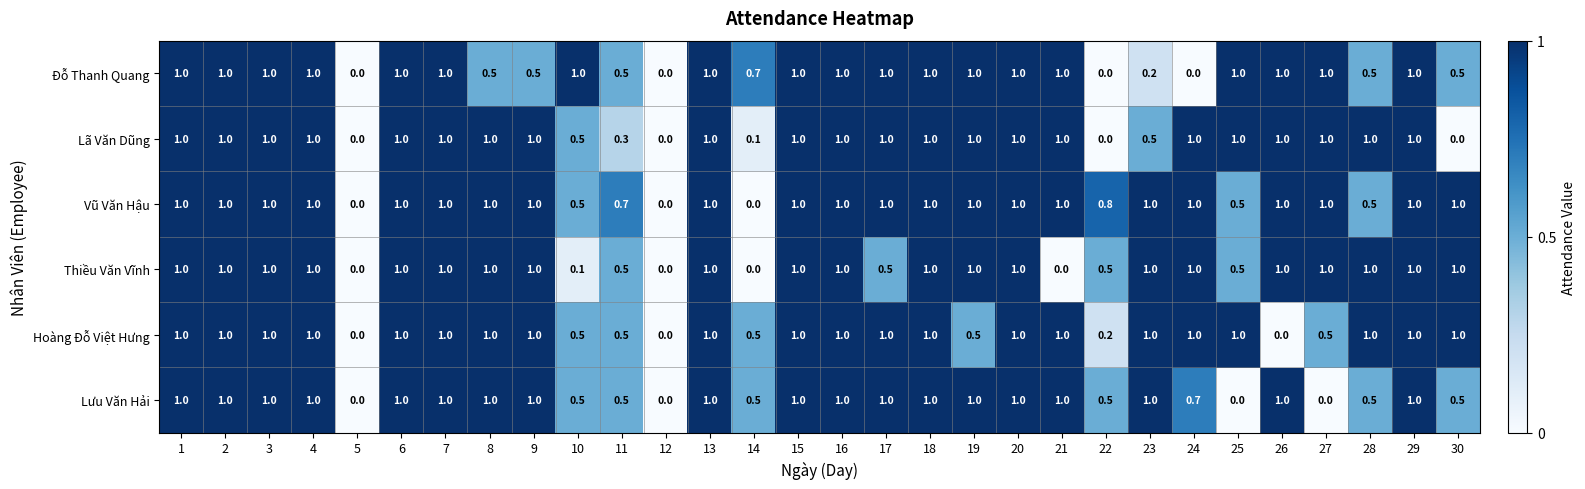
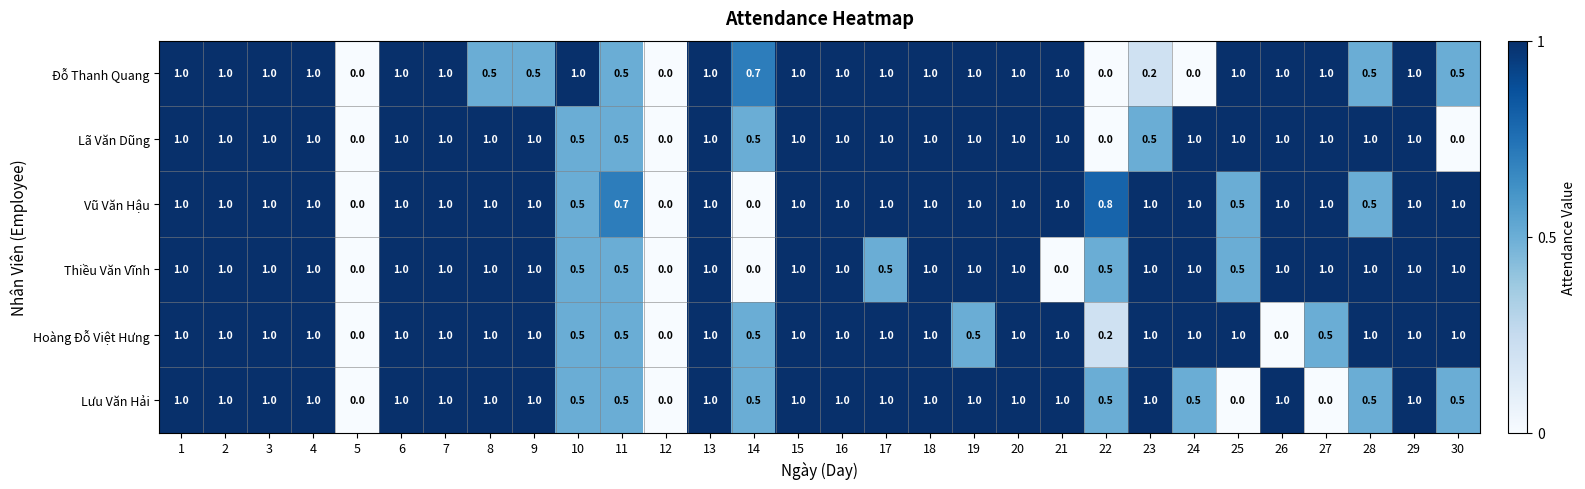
Lã Văn Dũng, 11: 0.3 -> 0.5
Lã Văn Dũng, 14: 0.1 -> 0.5
Thiều Văn Vĩnh, 10: 0.1 -> 0.5
Lưu Văn Hải, 24: 0.7 -> 0.5
